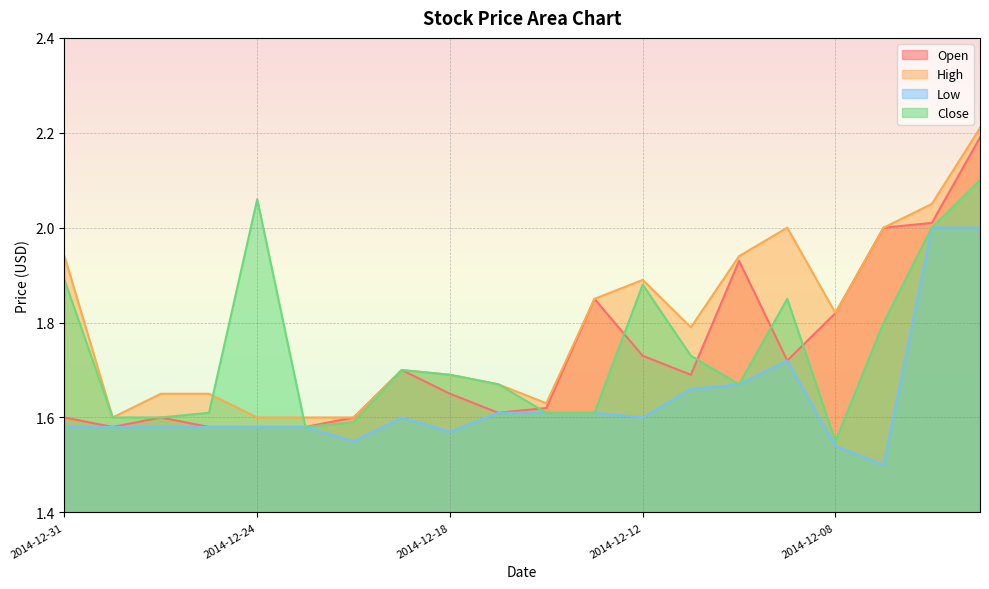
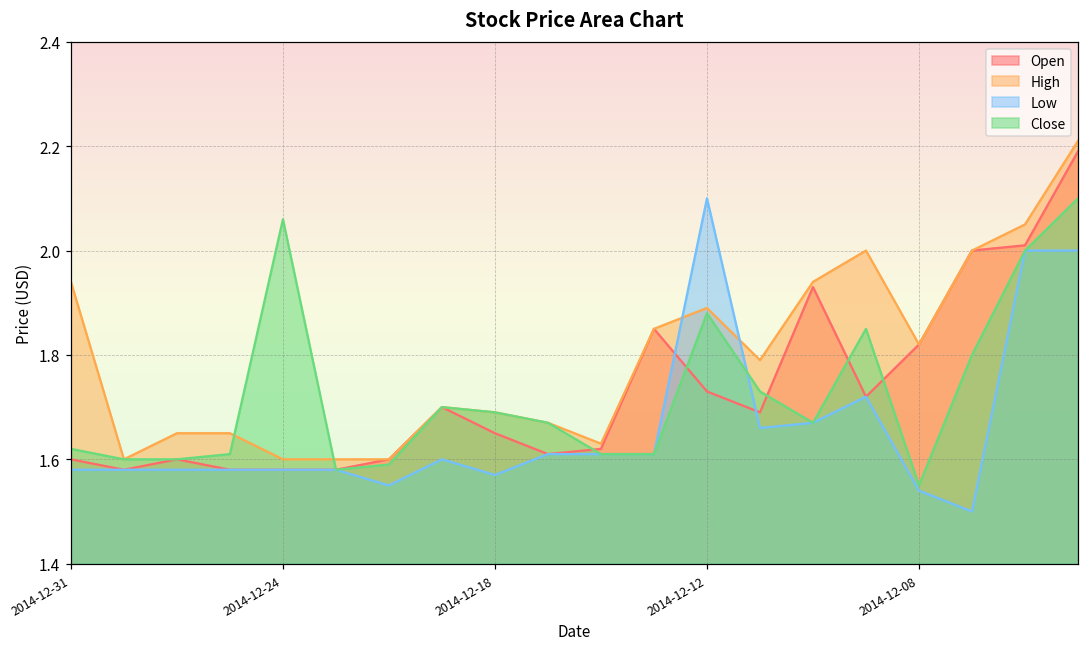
Close, 2014-12-31: 1.89 -> 1.62
Low, 2014-12-12: 1.6 -> 2.1
